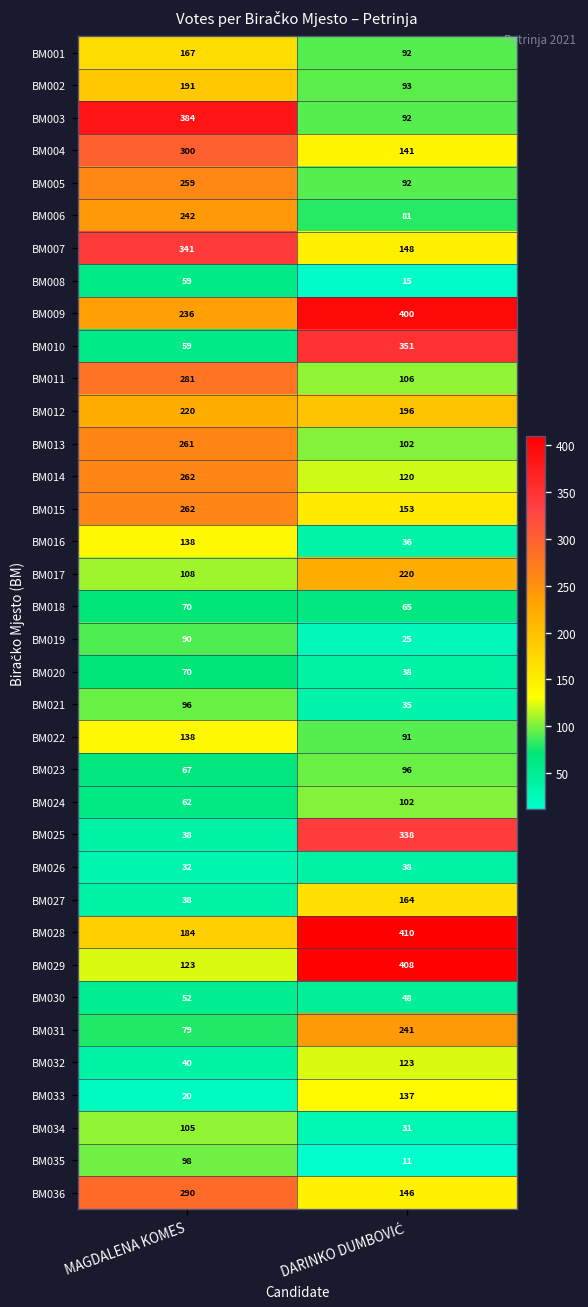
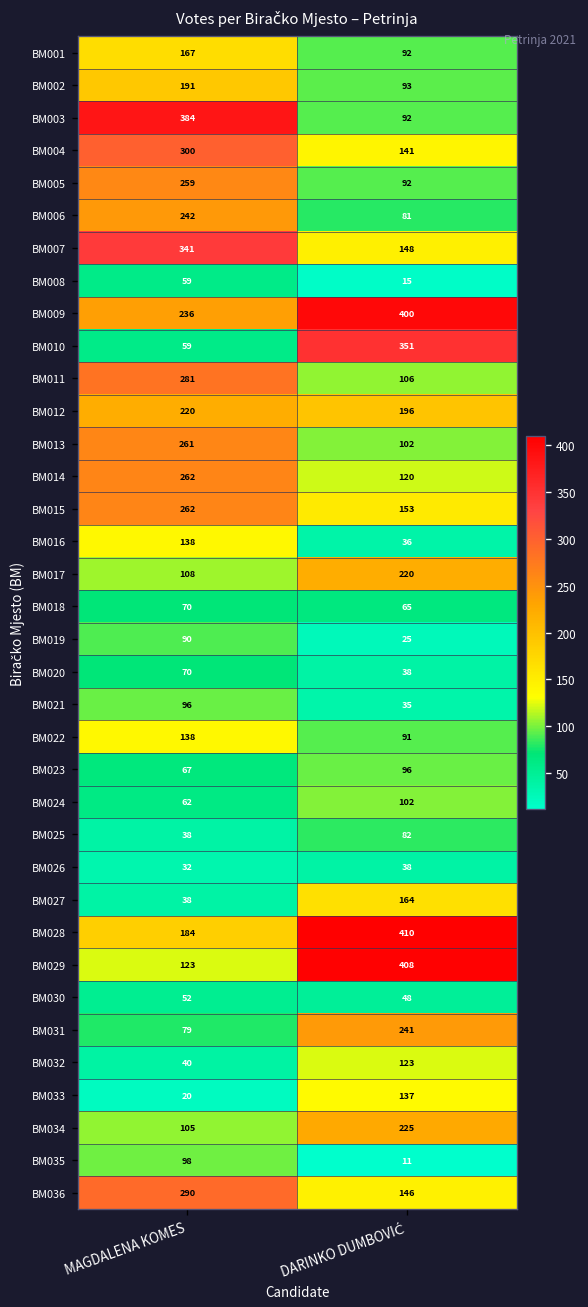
BM025, DARINKO DUMBOVIĆ: 338 -> 82
BM034, DARINKO DUMBOVIĆ: 31 -> 225
